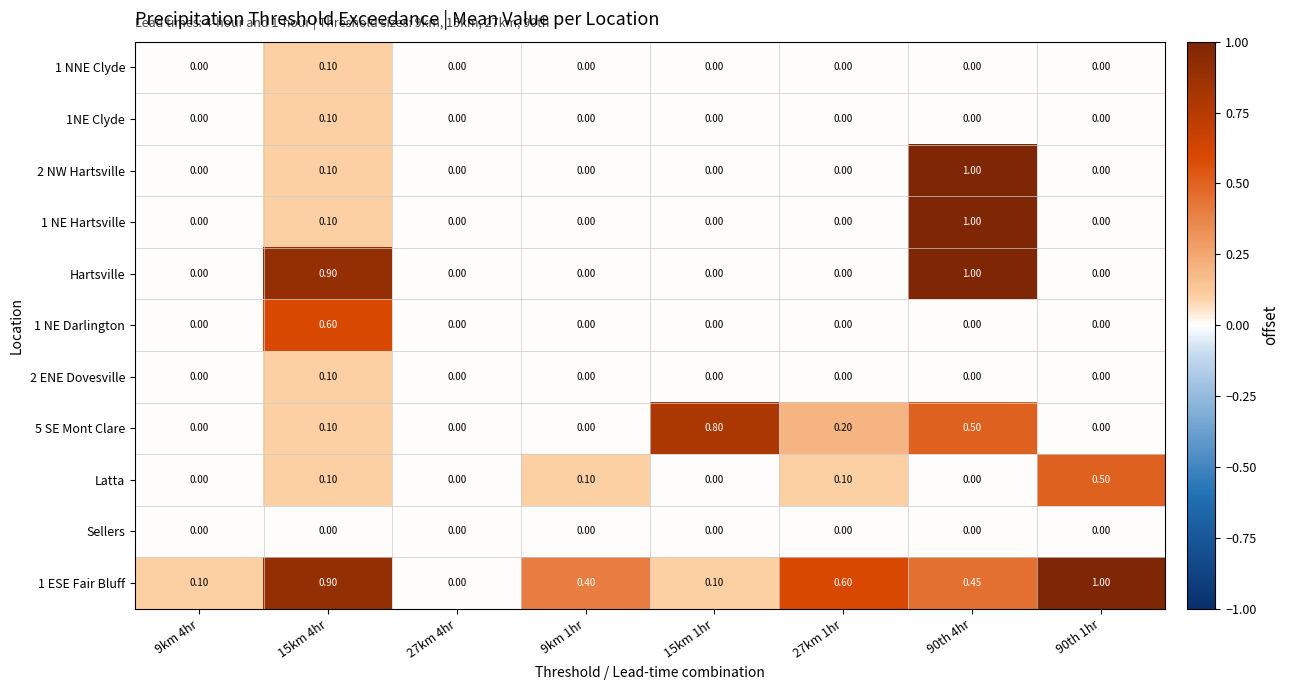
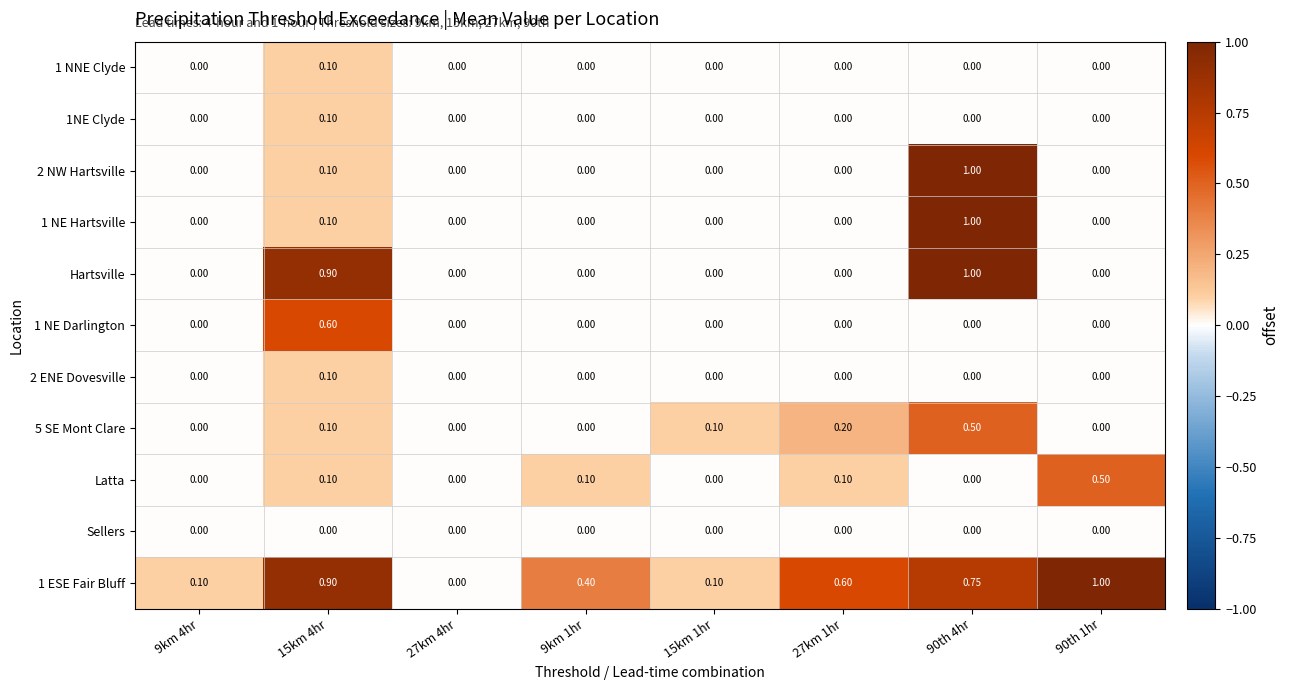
5 SE Mont Clare, 15km 1hr: 0.80 -> 0.10
1 ESE Fair Bluff, 90th 4hr: 0.45 -> 0.75
